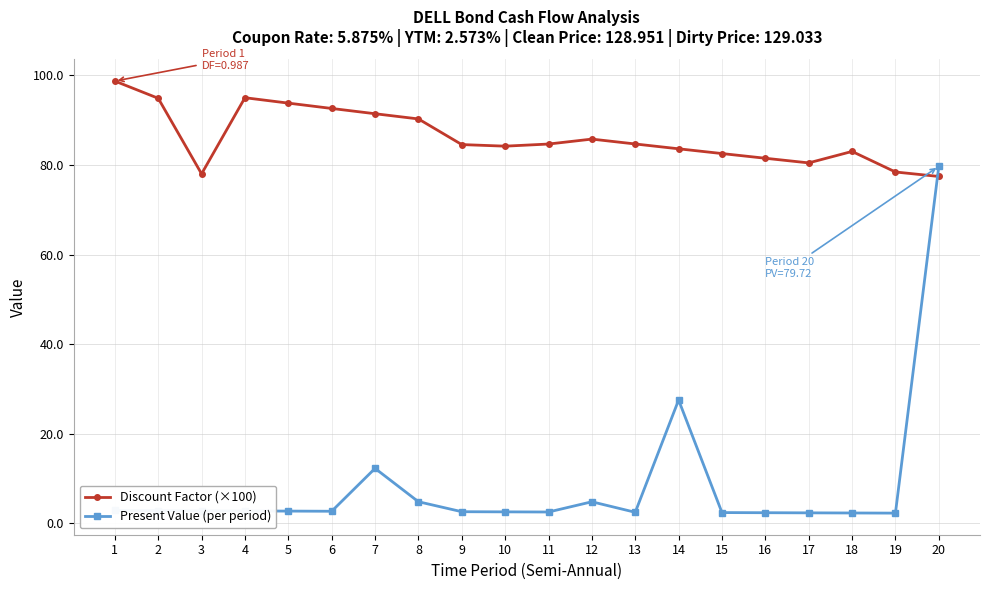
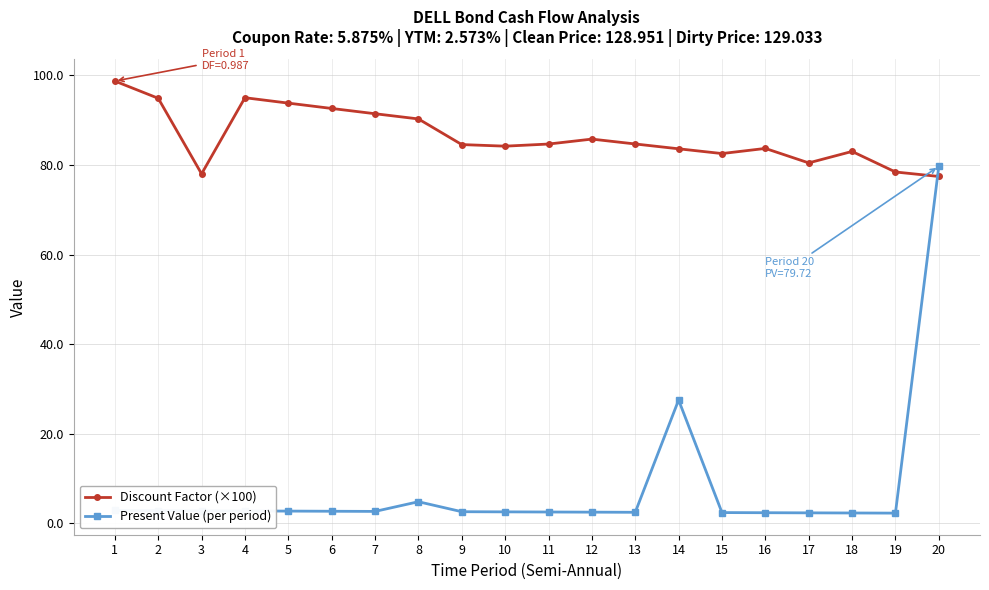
Present Value (per period), 7: 12 -> 3
Present Value (per period), 12: 5 -> 3
Discount Factor (×100), 16: 82 -> 84
